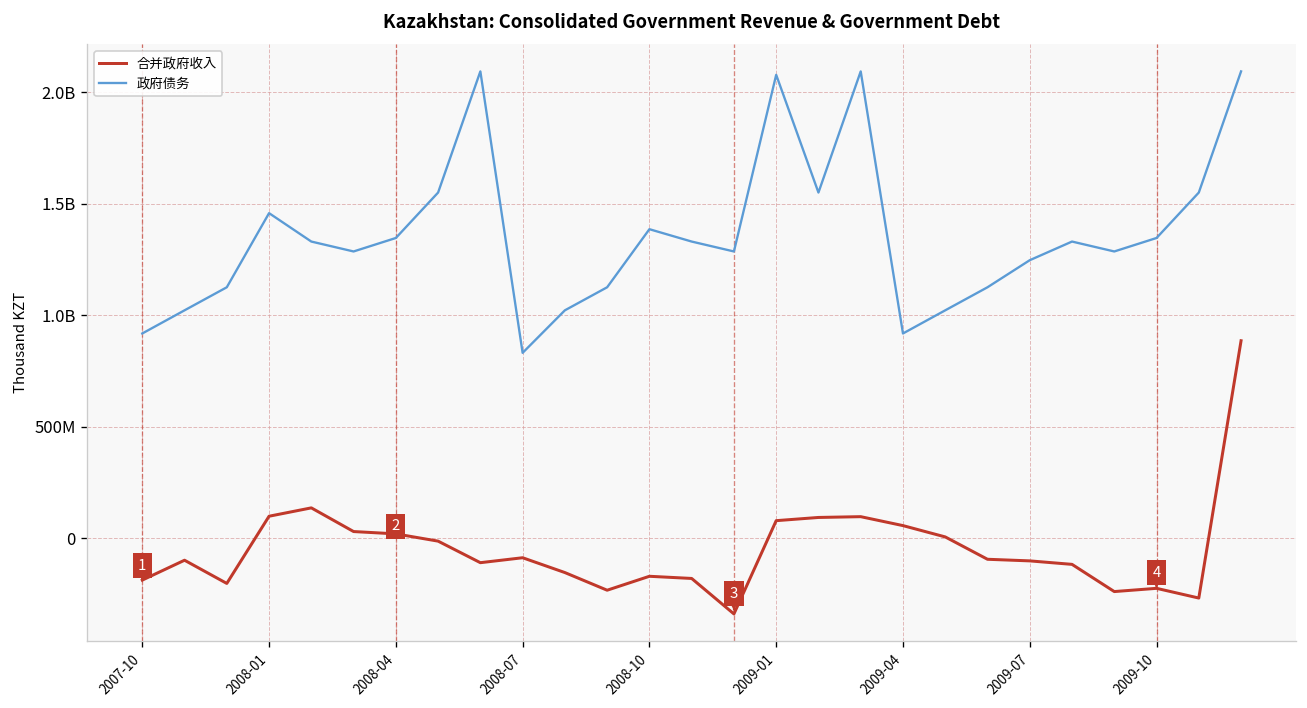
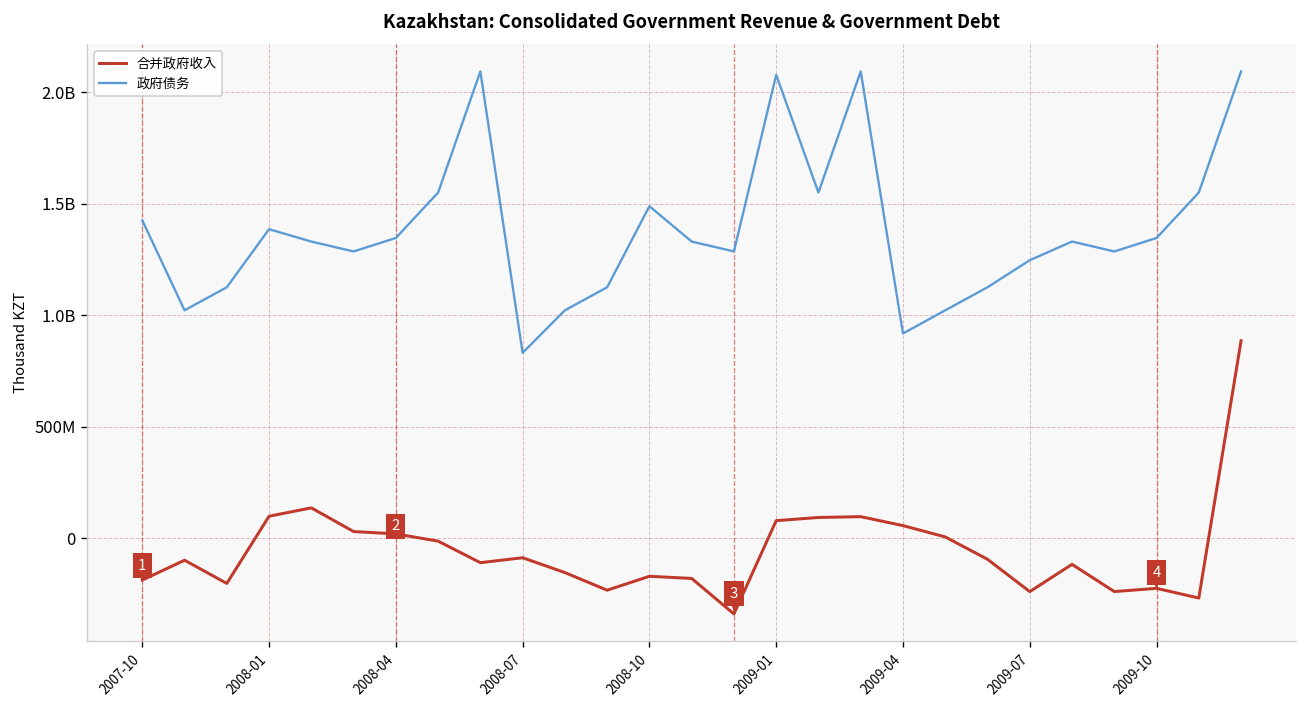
政府债务, 2007-10: 920000000 -> 1430000000
政府债务, 2008-01: 1460000000 -> 1390000000
政府债务, 2008-10: 1390000000 -> 1490000000
合并政府收入, 2009-07: -100000000 -> -240000000
